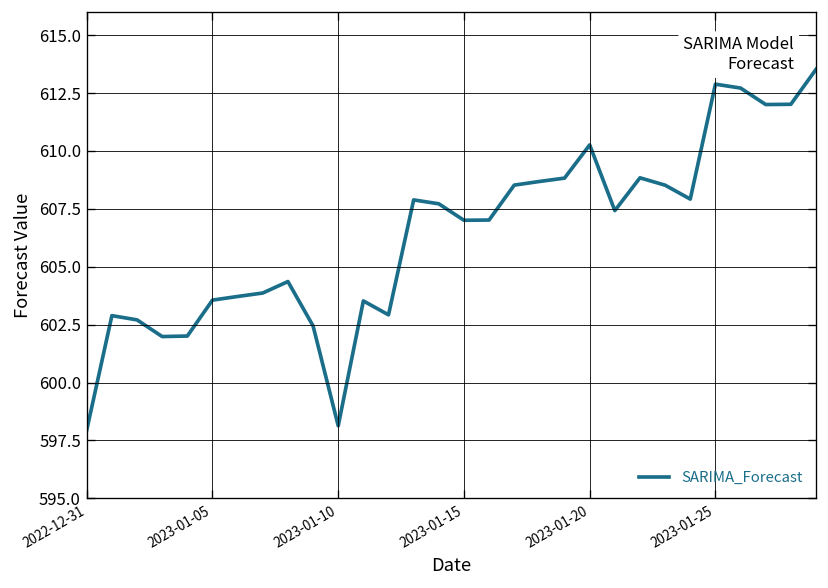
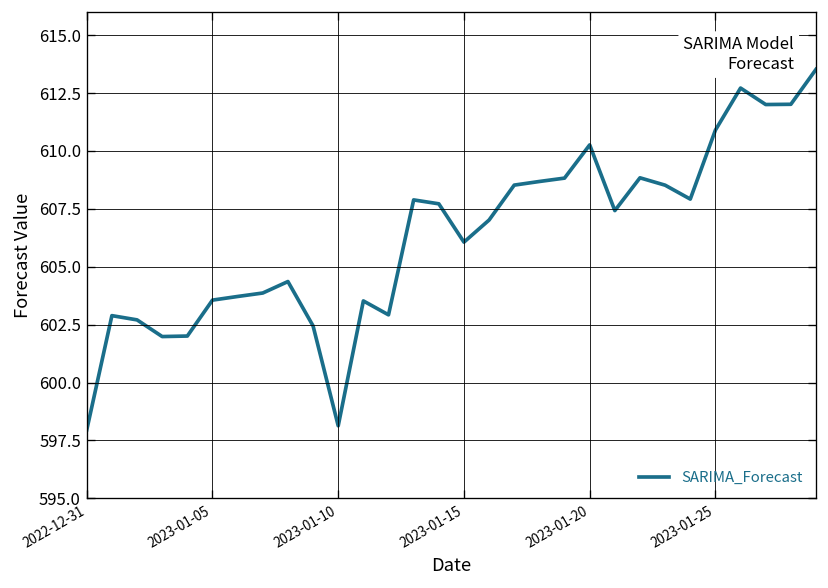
2023-01-15: 607.0 -> 606.1
2023-01-25: 612.9 -> 610.9
